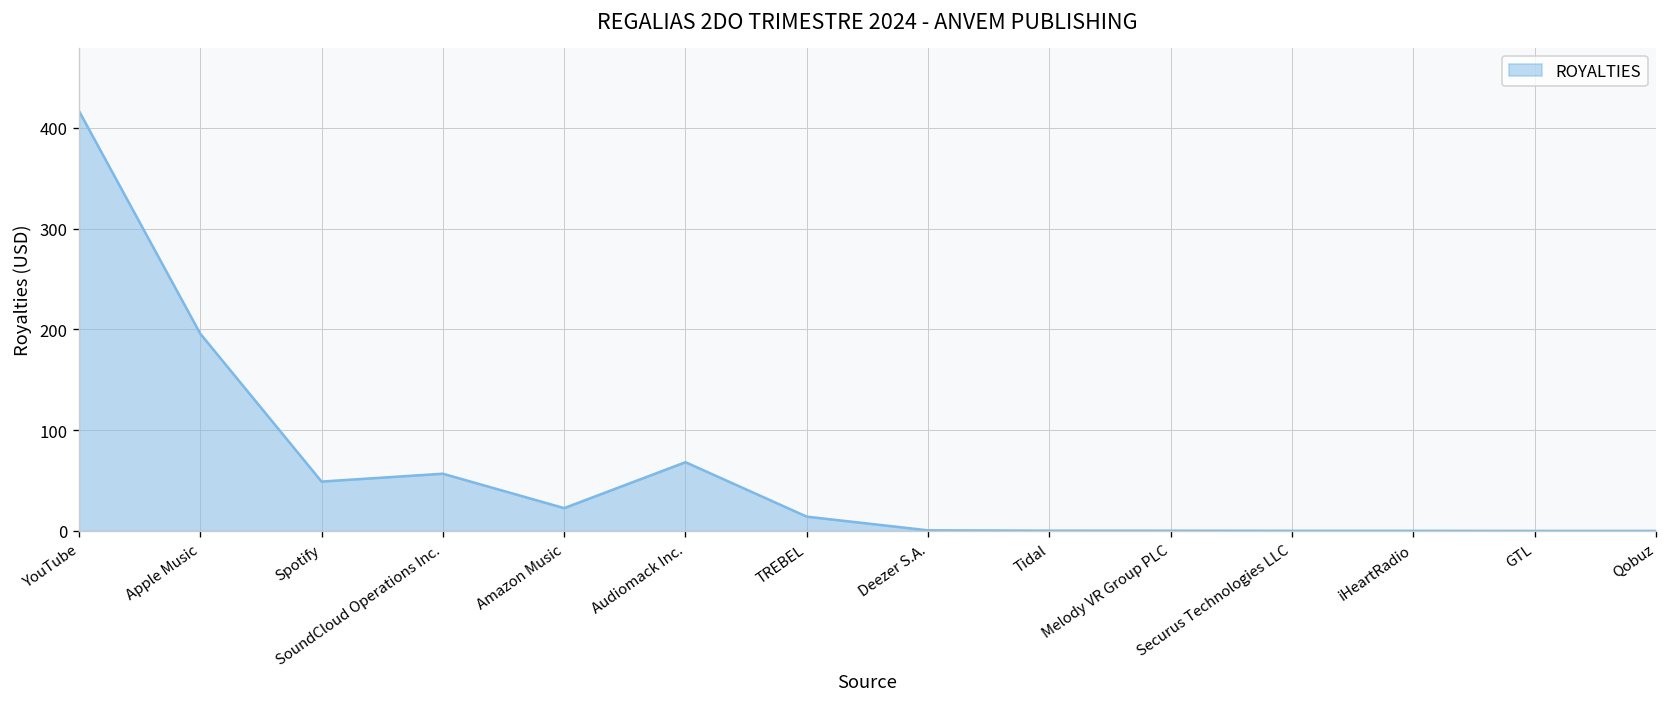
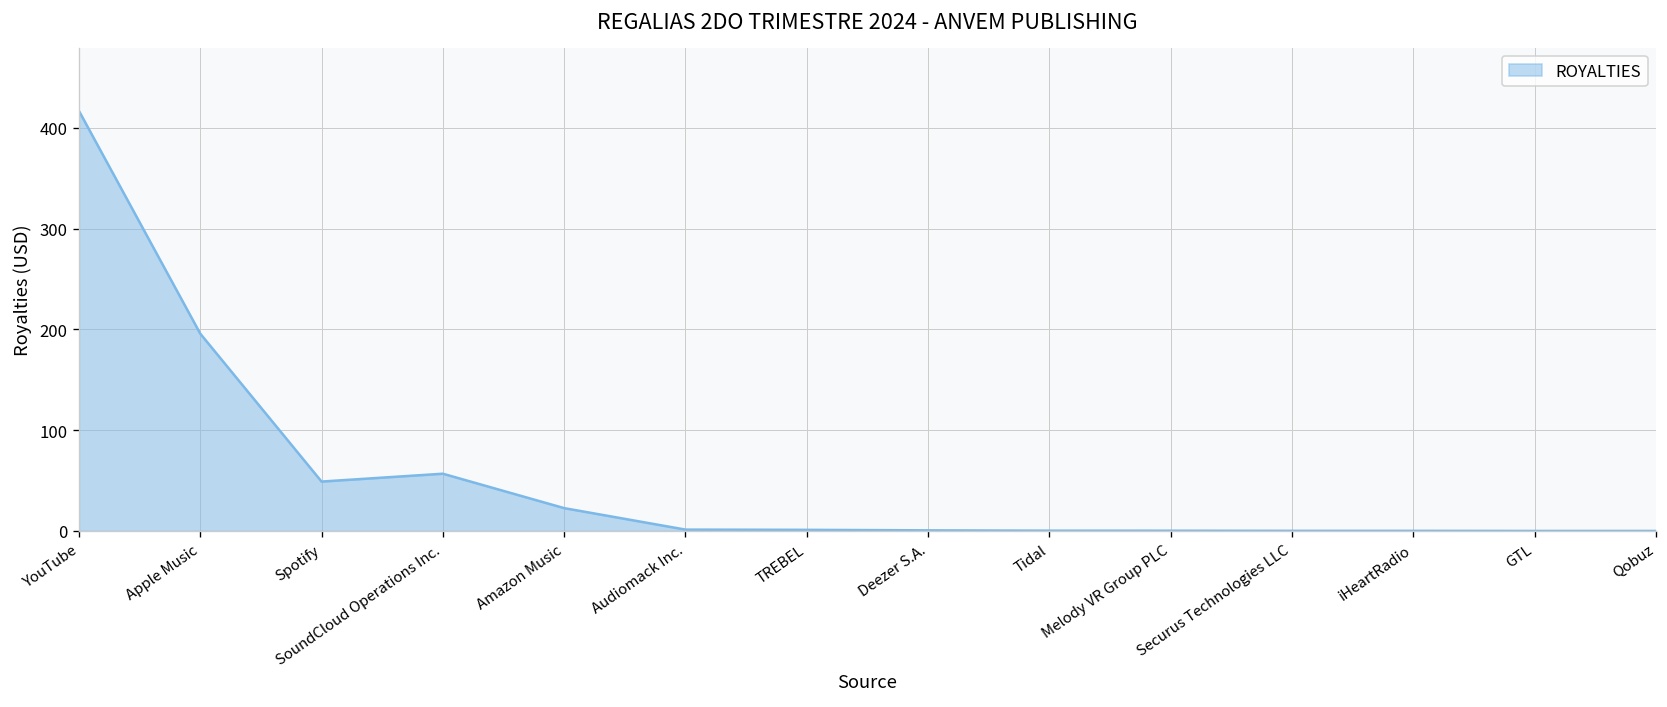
Audiomack Inc.: 70 -> 0
TREBEL: 10 -> 0
